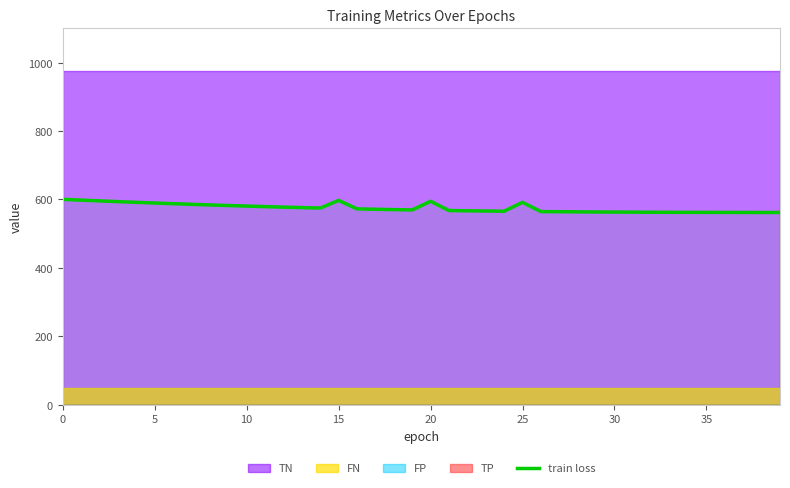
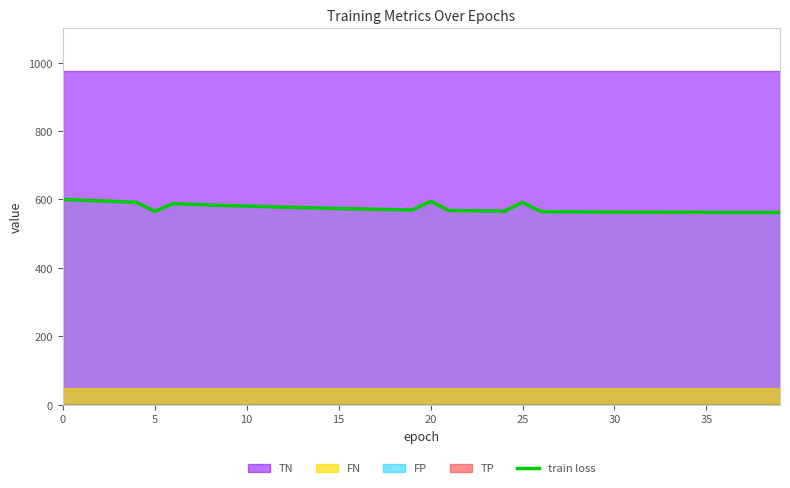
train loss, 5: 590 -> 570
train loss, 15: 600 -> 570
